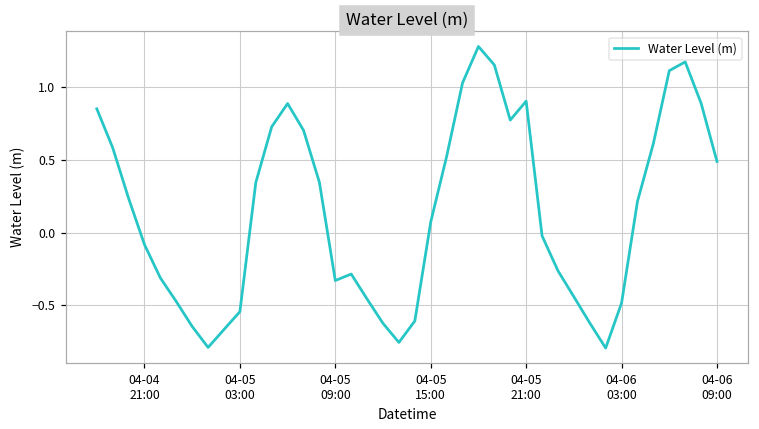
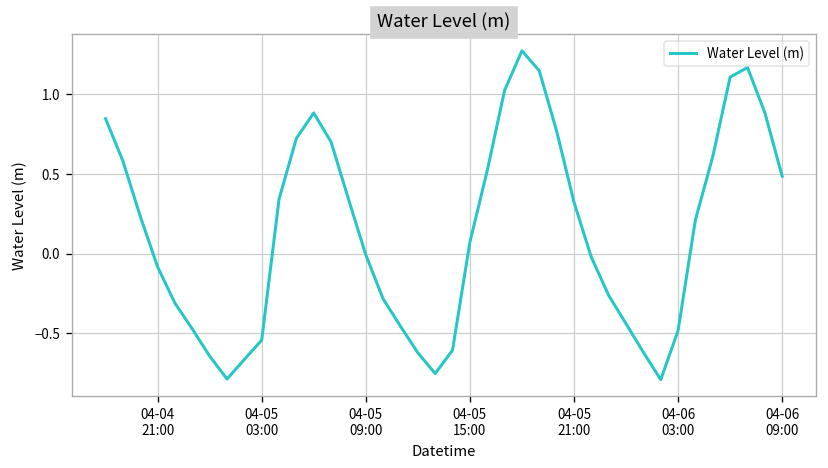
04-05 09:00: -0.33 -> -0.01
04-05 21:00: 0.90 -> 0.32
